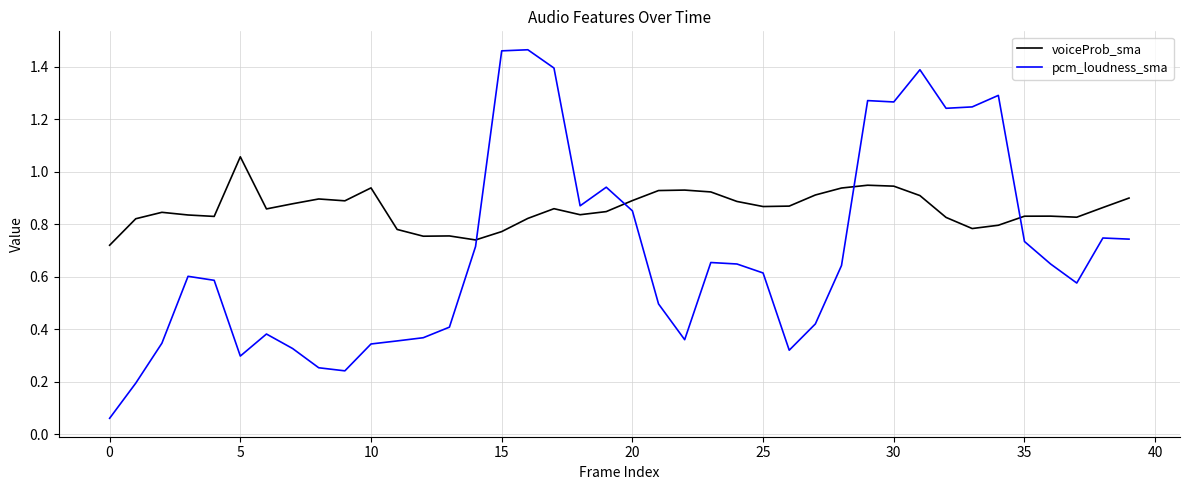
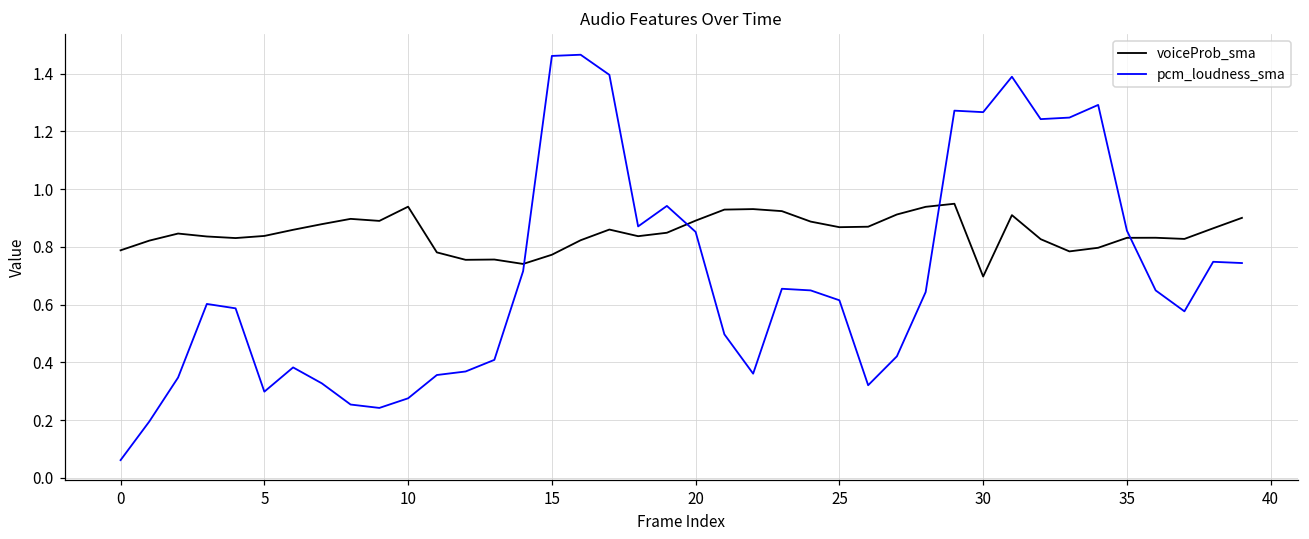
voiceProb_sma, 0: 0.72 -> 0.79
voiceProb_sma, 5: 1.06 -> 0.84
pcm_loudness_sma, 10: 0.34 -> 0.28
voiceProb_sma, 30: 0.95 -> 0.70
pcm_loudness_sma, 35: 0.73 -> 0.86
